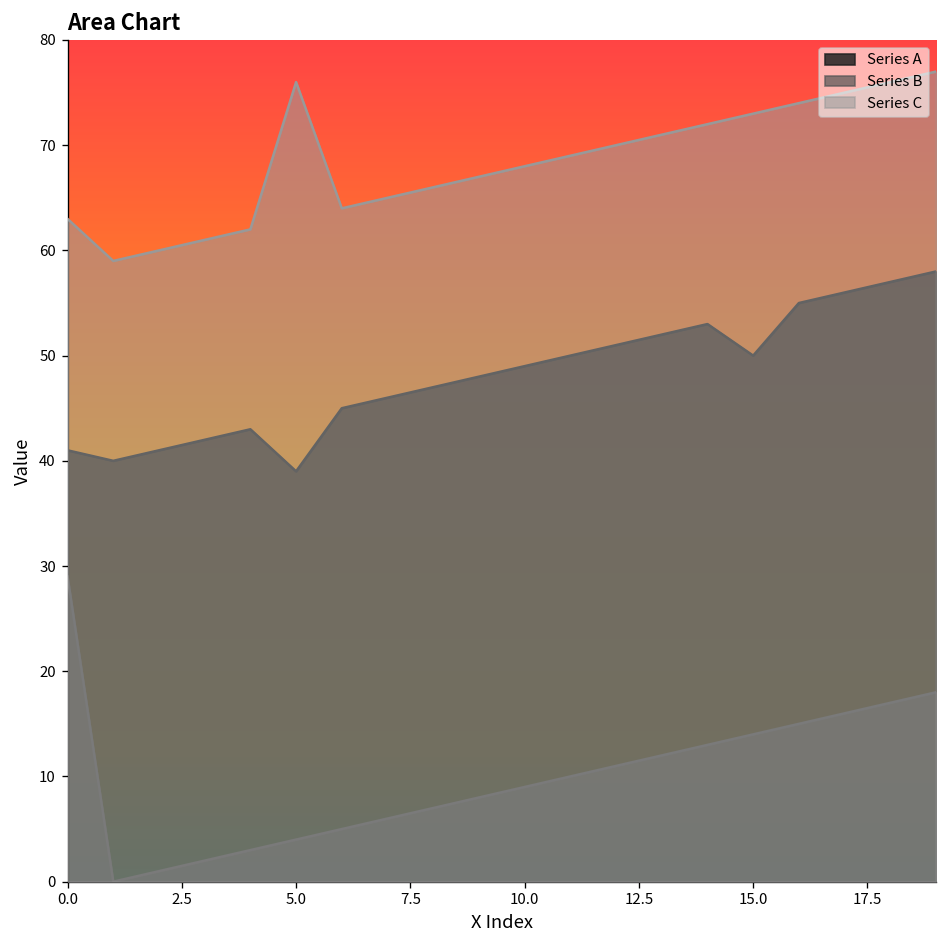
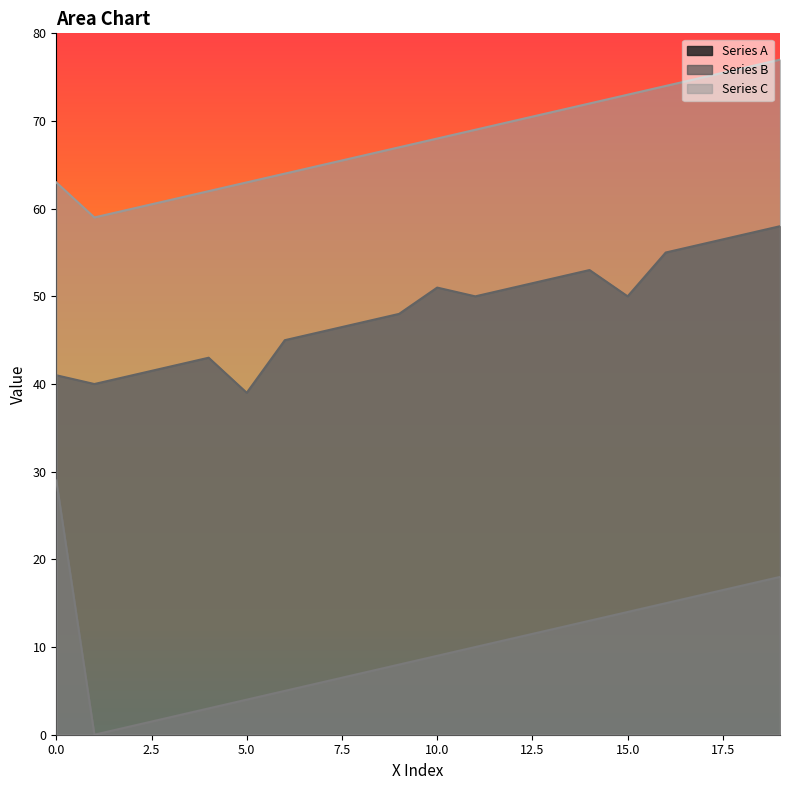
Series C, 5.0: 76 -> 63
Series A, 10.0: 49 -> 51
